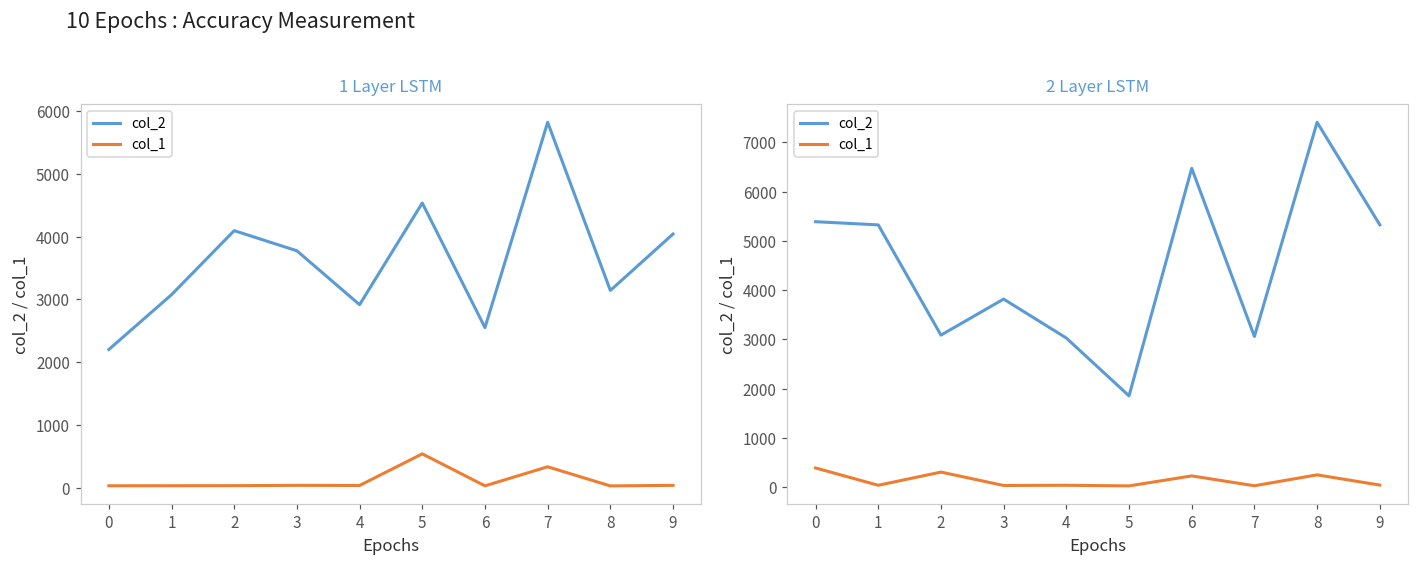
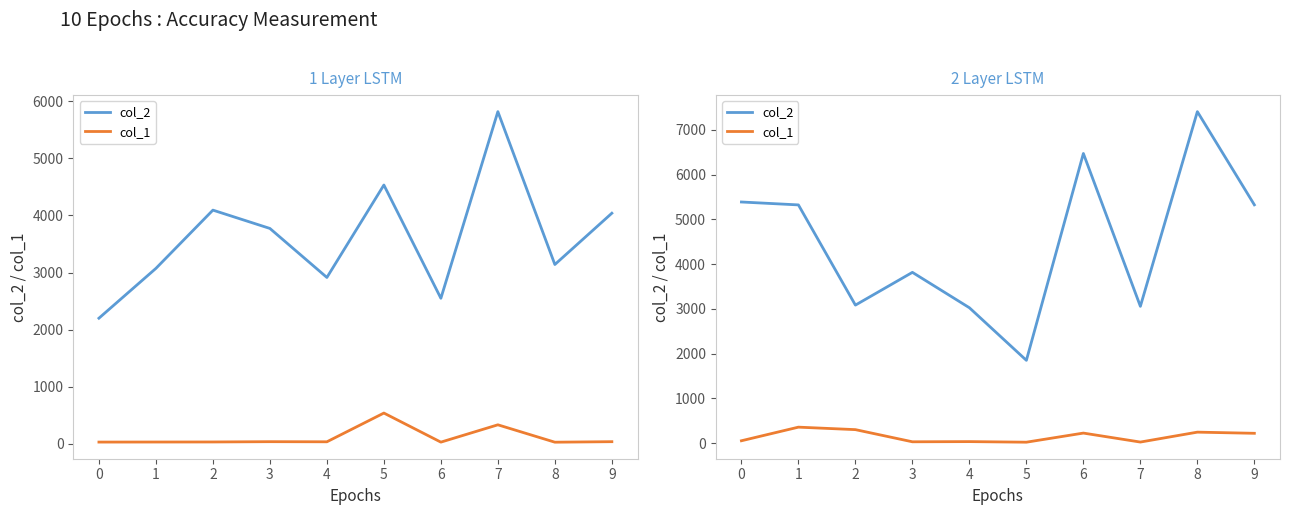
2 Layer LSTM, col_1, 0: 400 -> 100
2 Layer LSTM, col_1, 1: 0 -> 400
2 Layer LSTM, col_1, 9: 0 -> 200
